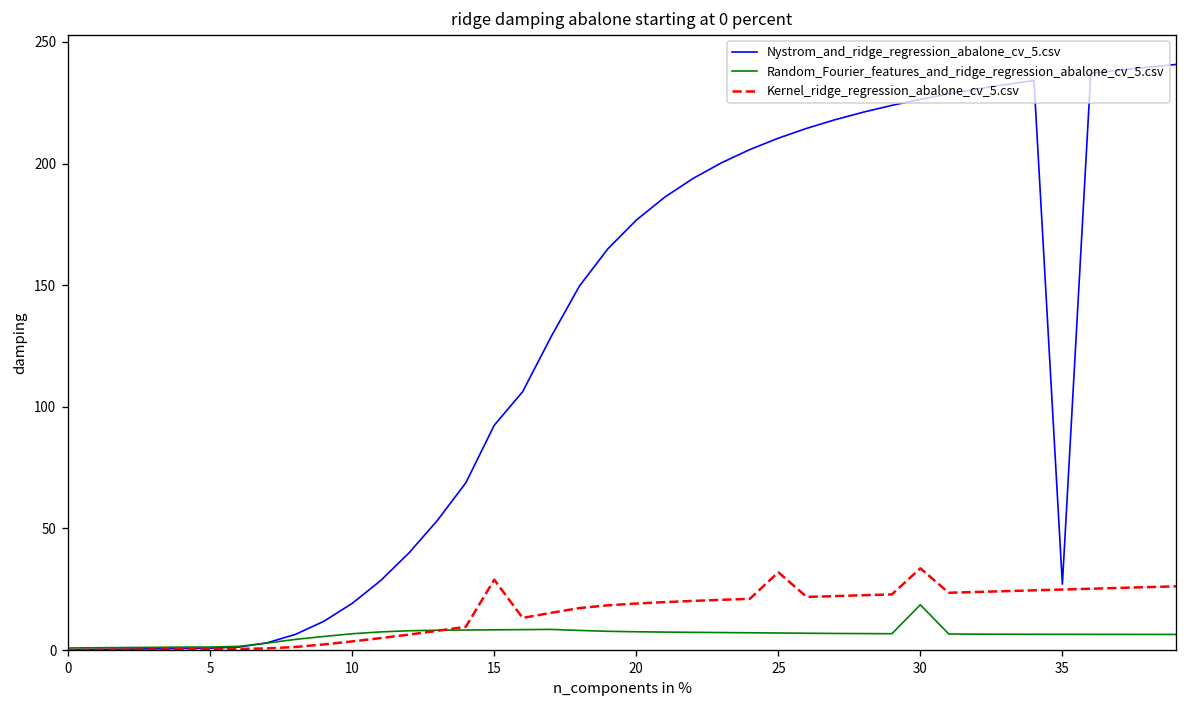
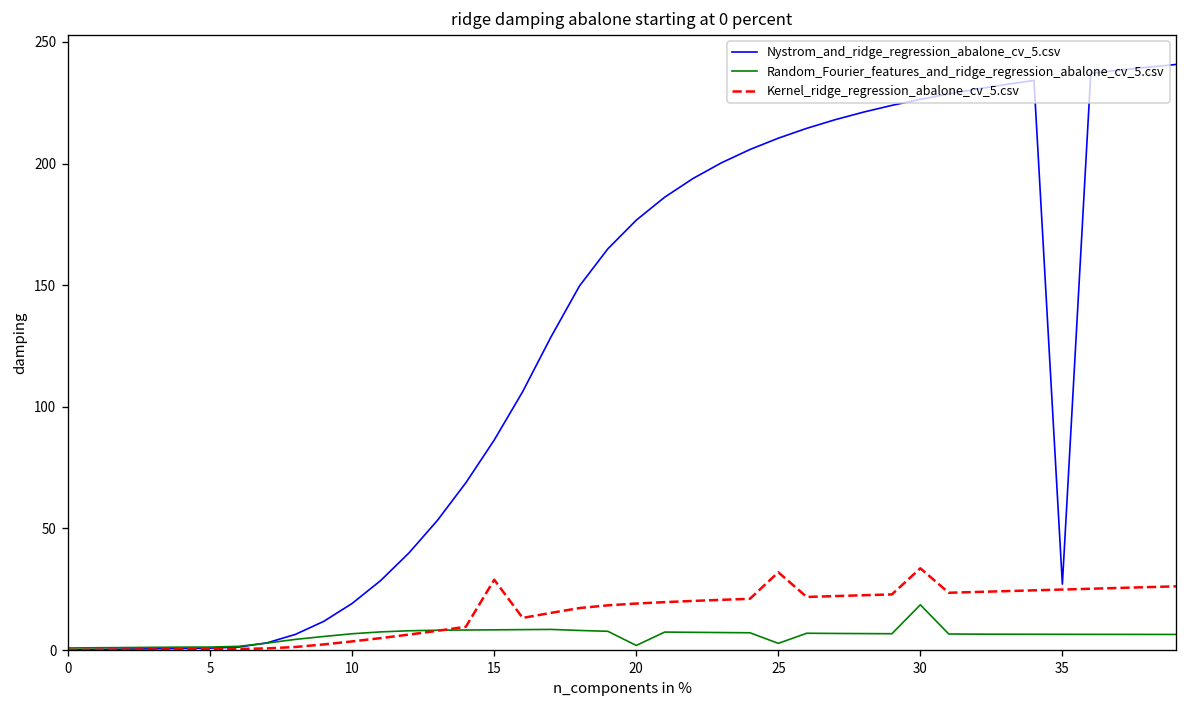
Nystrom_and_ridge_regression_abalone_cv_5.csv, 15: 92 -> 86
Random_Fourier_features_and_ridge_regression_abalone_cv_5.csv, 20: 8 -> 2
Random_Fourier_features_and_ridge_regression_abalone_cv_5.csv, 25: 7 -> 3
